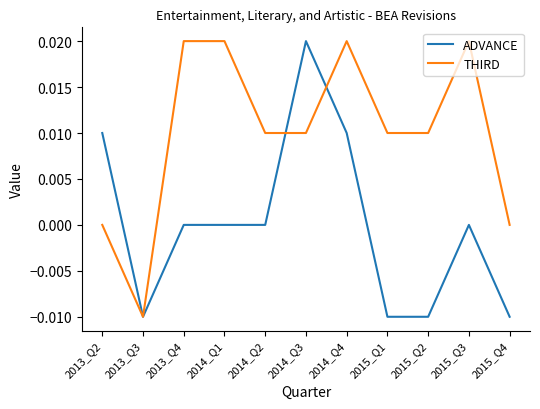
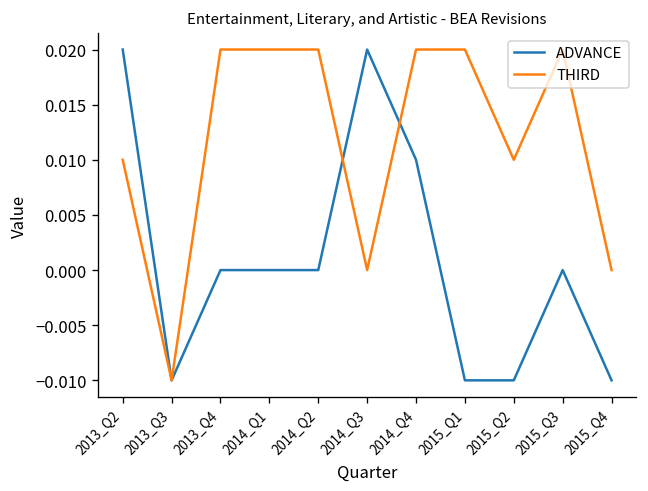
ADVANCE, 2013_Q2: 0.01 -> 0.02
THIRD, 2013_Q2: 0.00 -> 0.01
THIRD, 2014_Q2: 0.01 -> 0.02
THIRD, 2014_Q3: 0.01 -> 0.00
THIRD, 2015_Q1: 0.01 -> 0.02
